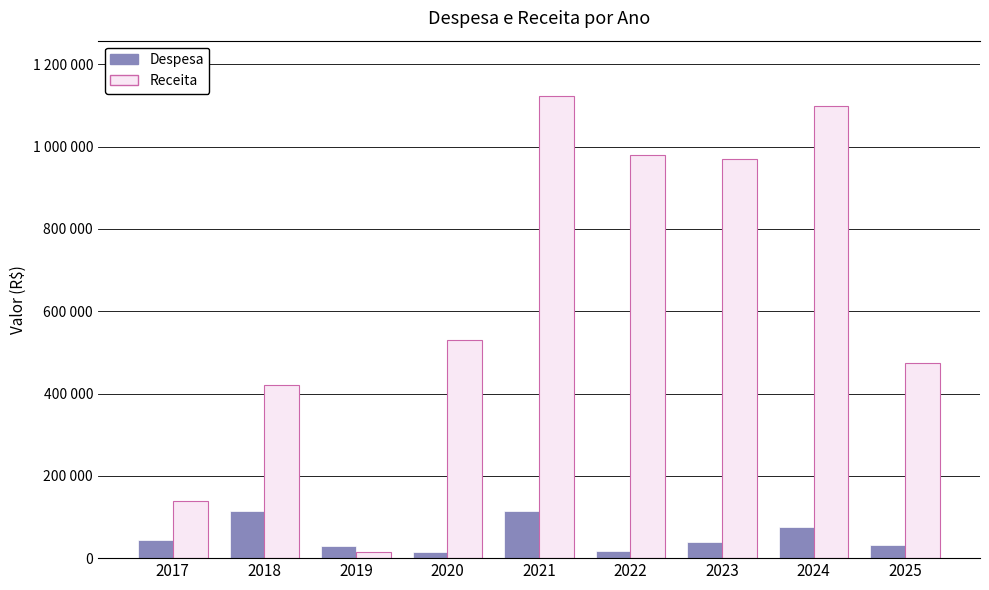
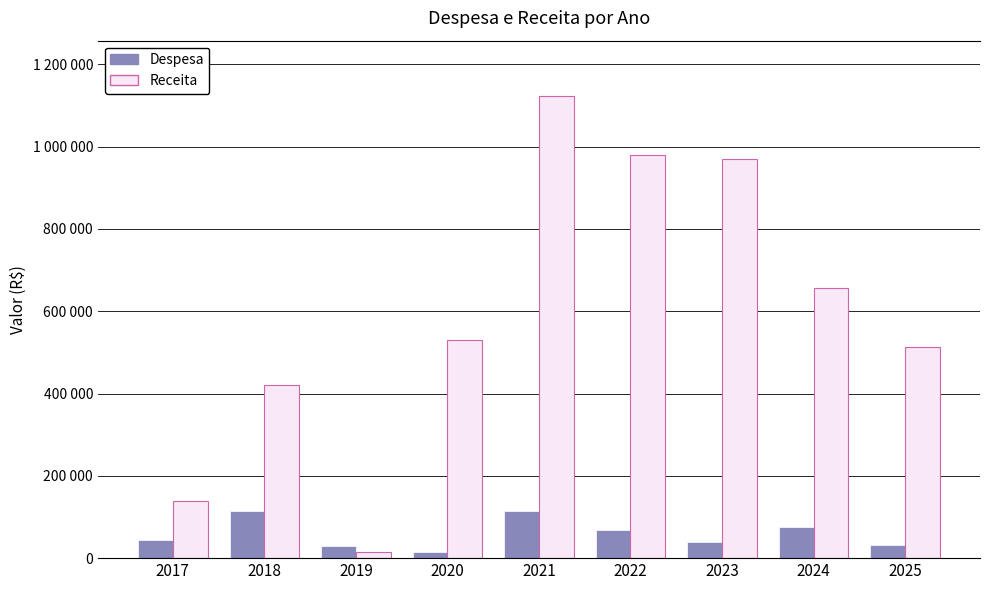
Despesa, 2022: 20000 -> 70000
Receita, 2024: 1100000 -> 660000
Receita, 2025: 480000 -> 510000
